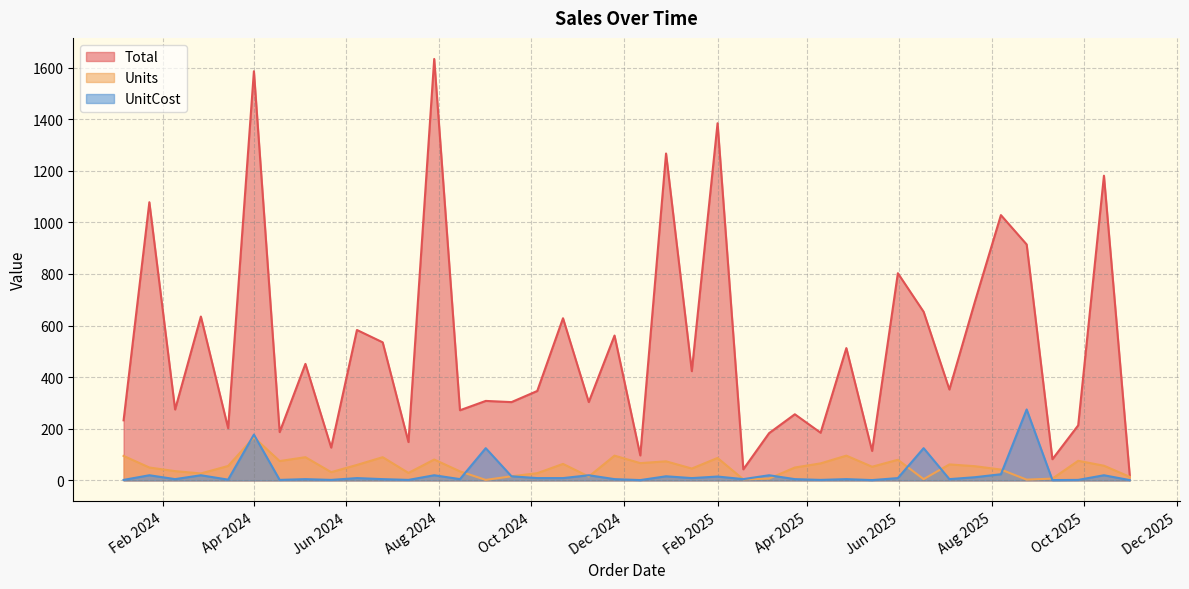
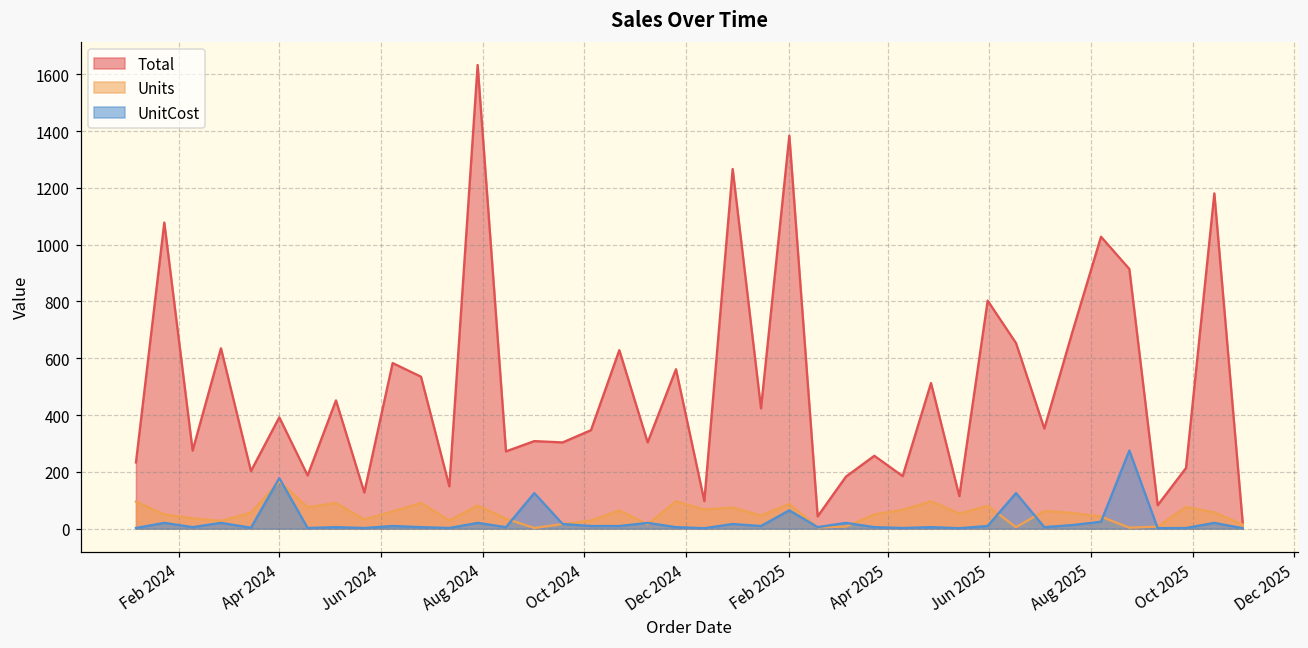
Total, Apr 2024: 1590 -> 390
UnitCost, Feb 2025: 20 -> 60
